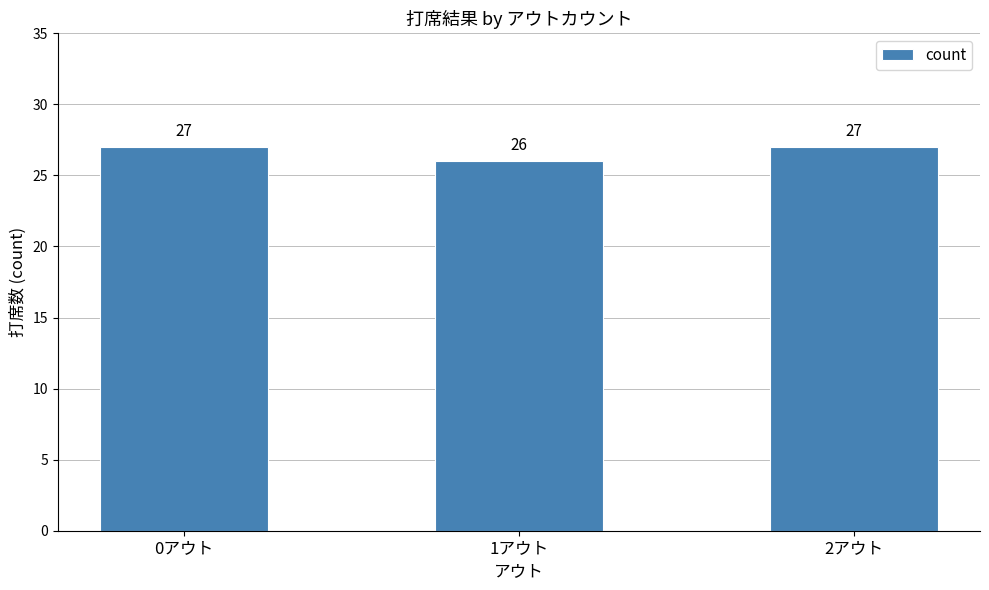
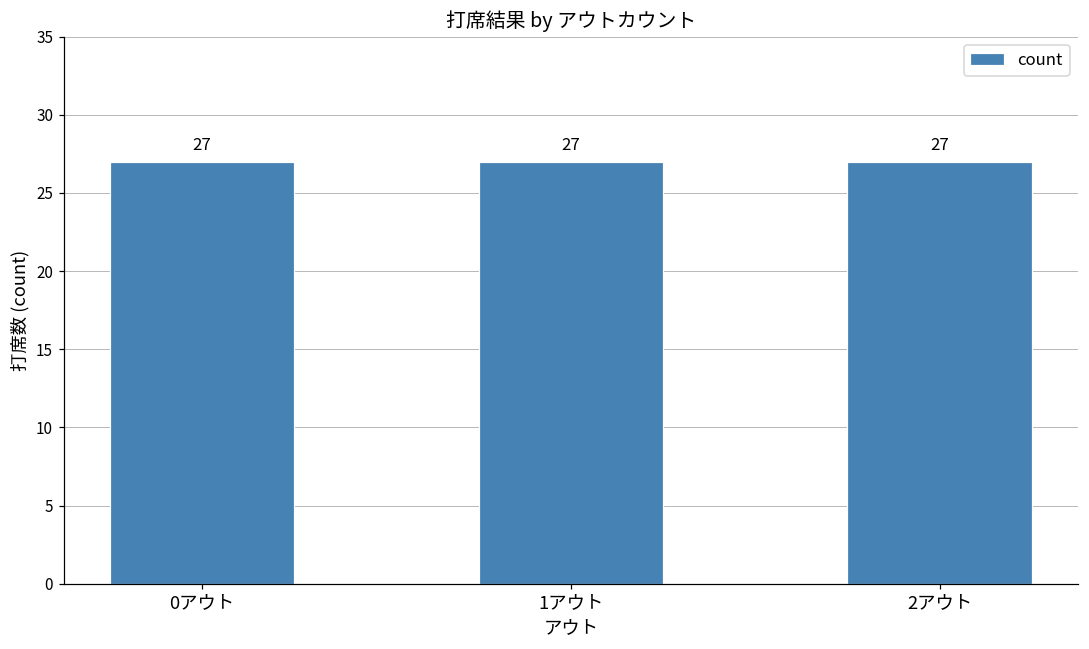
1アウト: 26 -> 27
